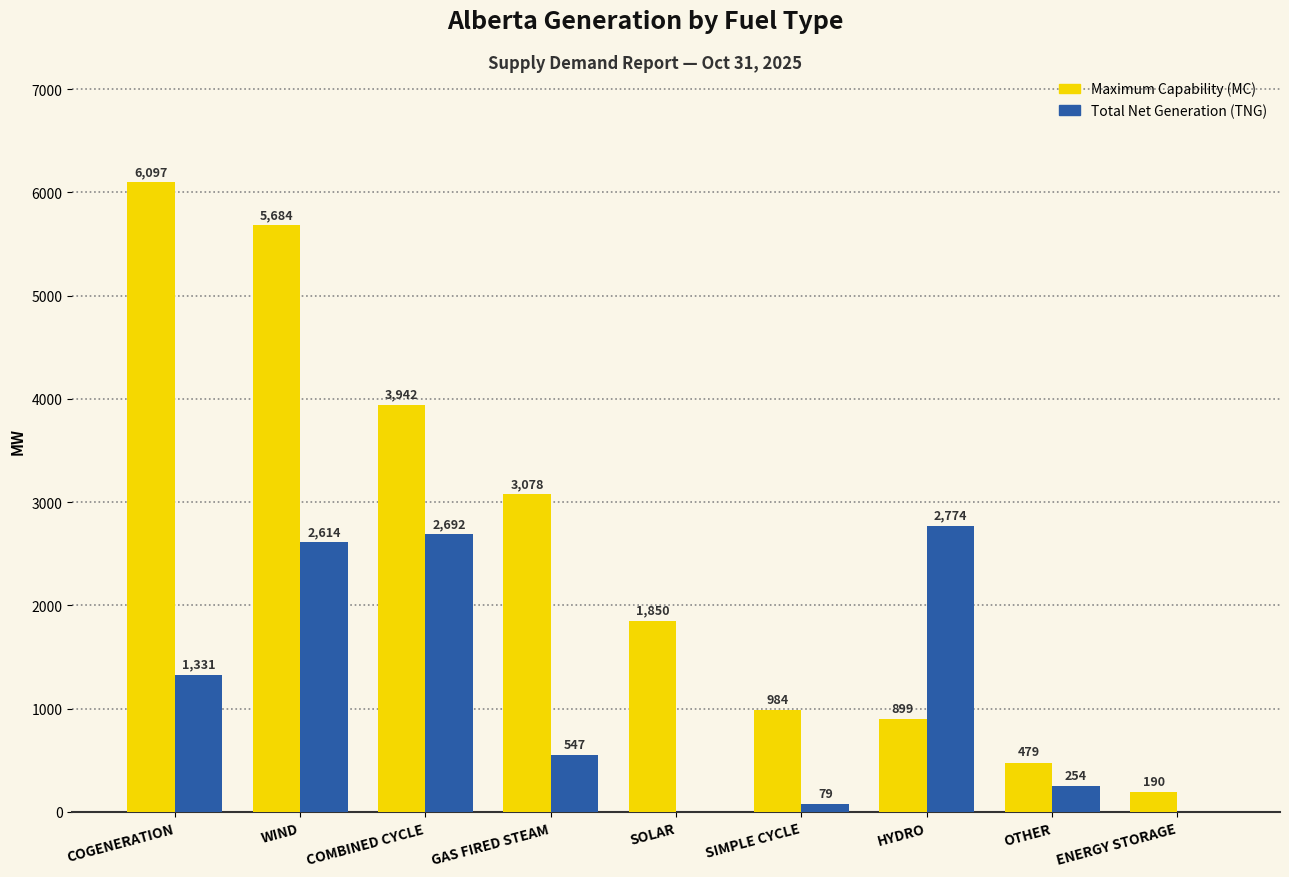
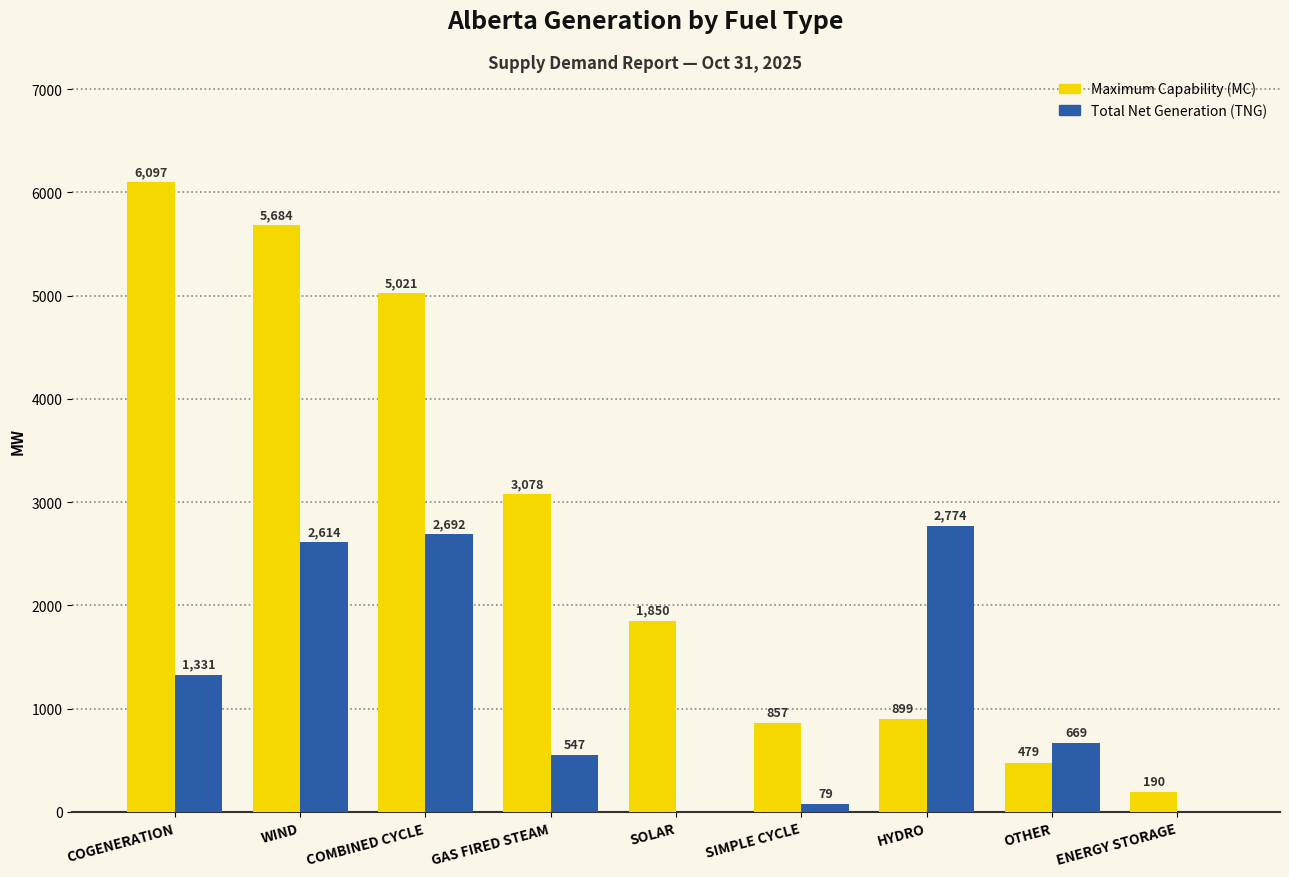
Maximum Capability (MC), COMBINED CYCLE: 3,942 -> 5,021
Maximum Capability (MC), SIMPLE CYCLE: 984 -> 857
Total Net Generation (TNG), OTHER: 254 -> 669
